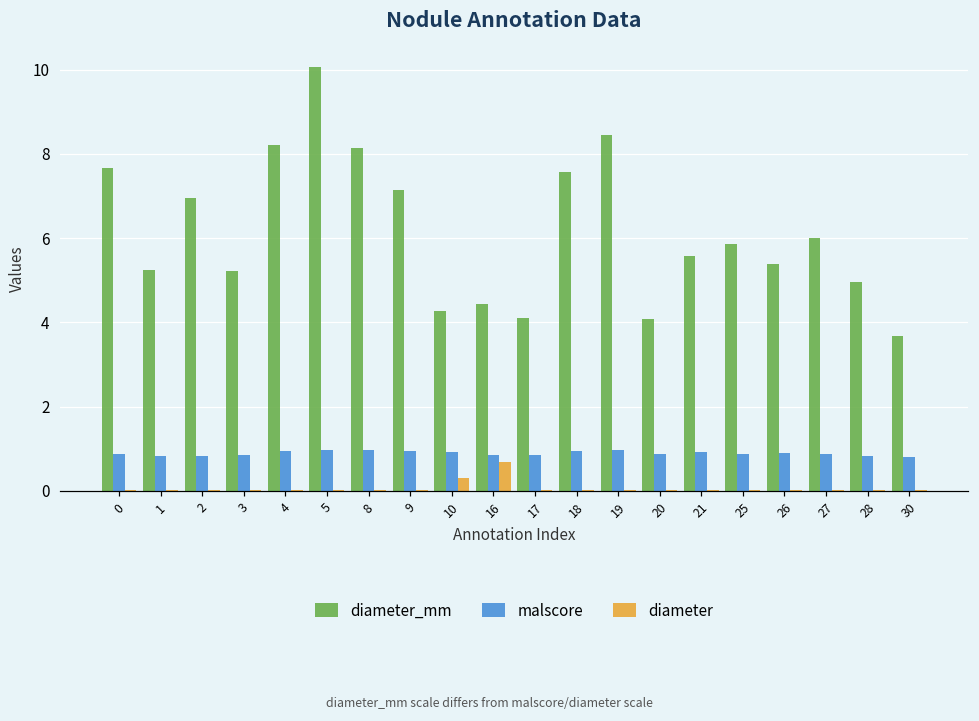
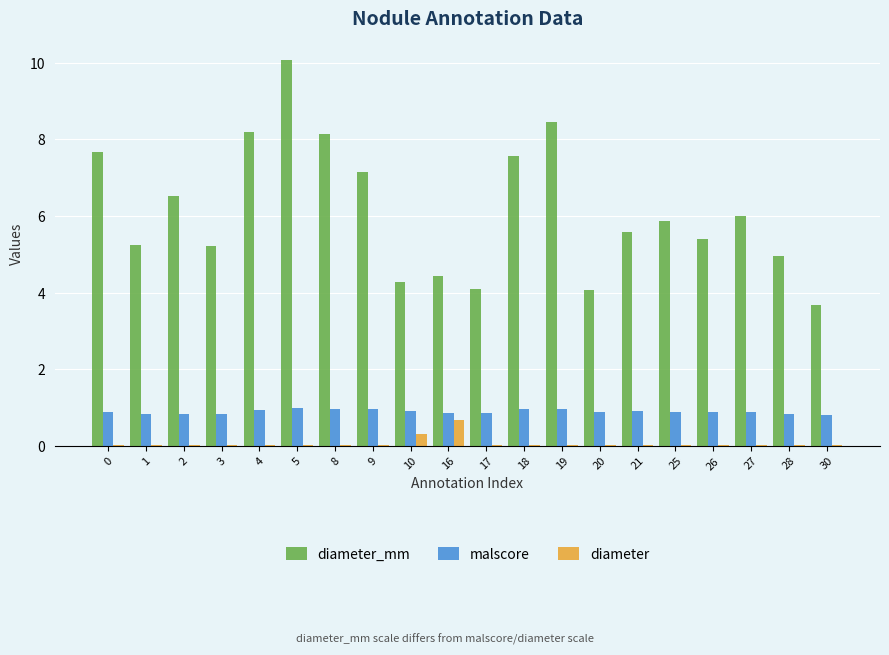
diameter_mm, 2: 6.9 -> 6.5
